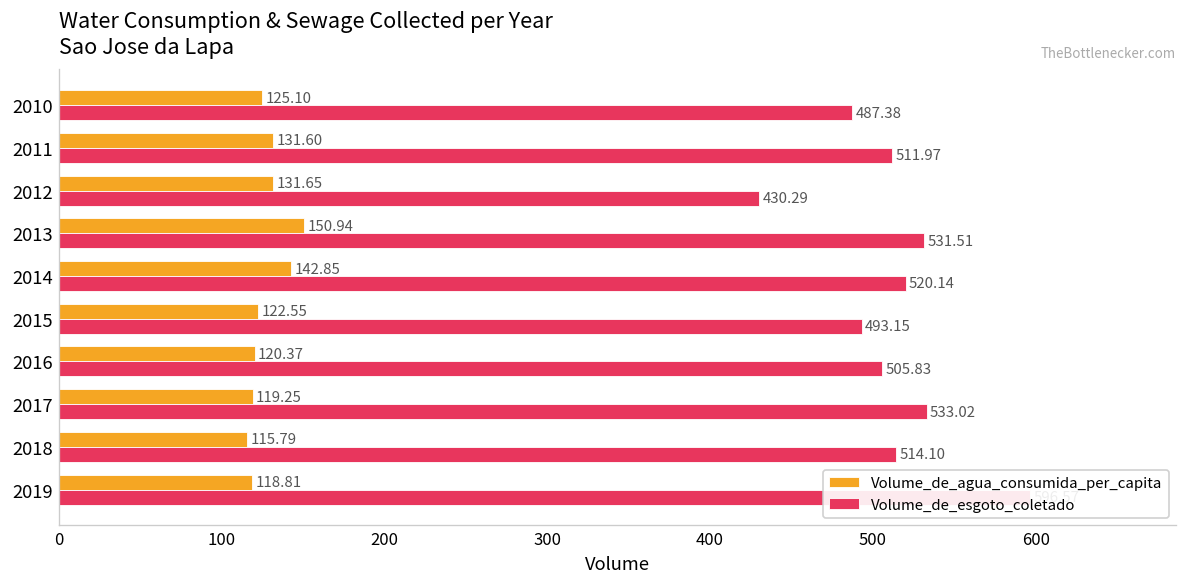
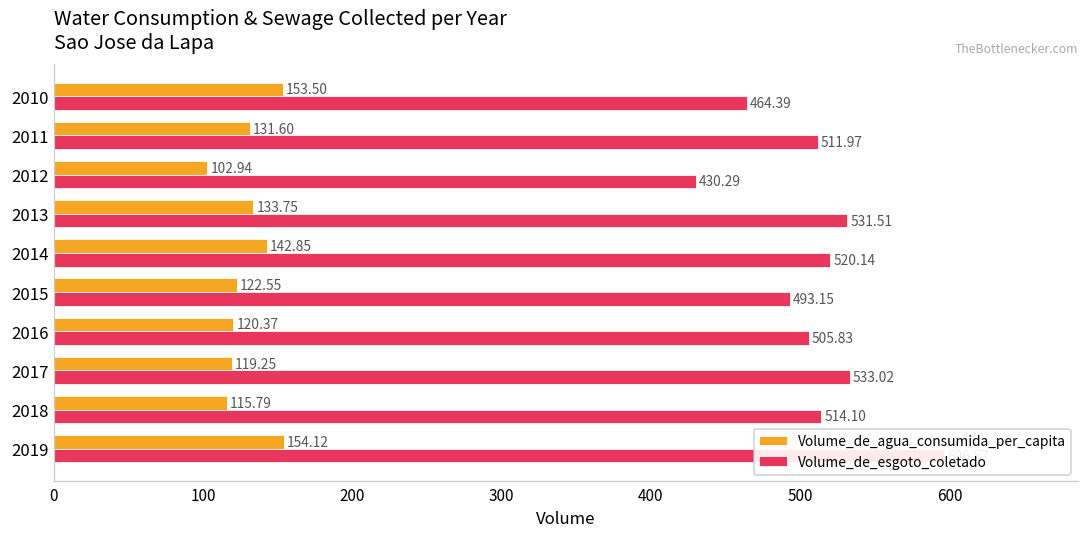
Volume_de_agua_consumida_per_capita, 2010: 125.10 -> 153.50
Volume_de_esgoto_coletado, 2010: 487.38 -> 464.39
Volume_de_agua_consumida_per_capita, 2012: 131.65 -> 102.94
Volume_de_agua_consumida_per_capita, 2013: 150.94 -> 133.75
Volume_de_agua_consumida_per_capita, 2019: 118.81 -> 154.12
